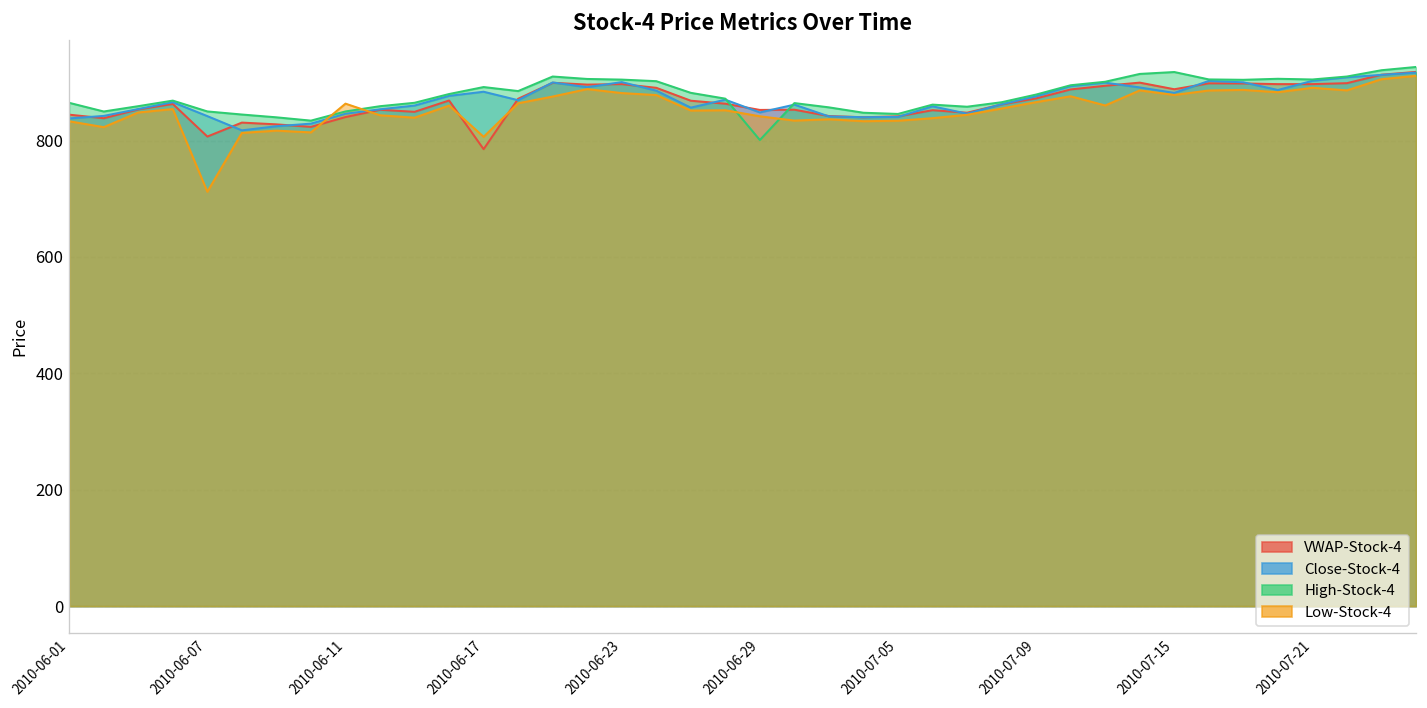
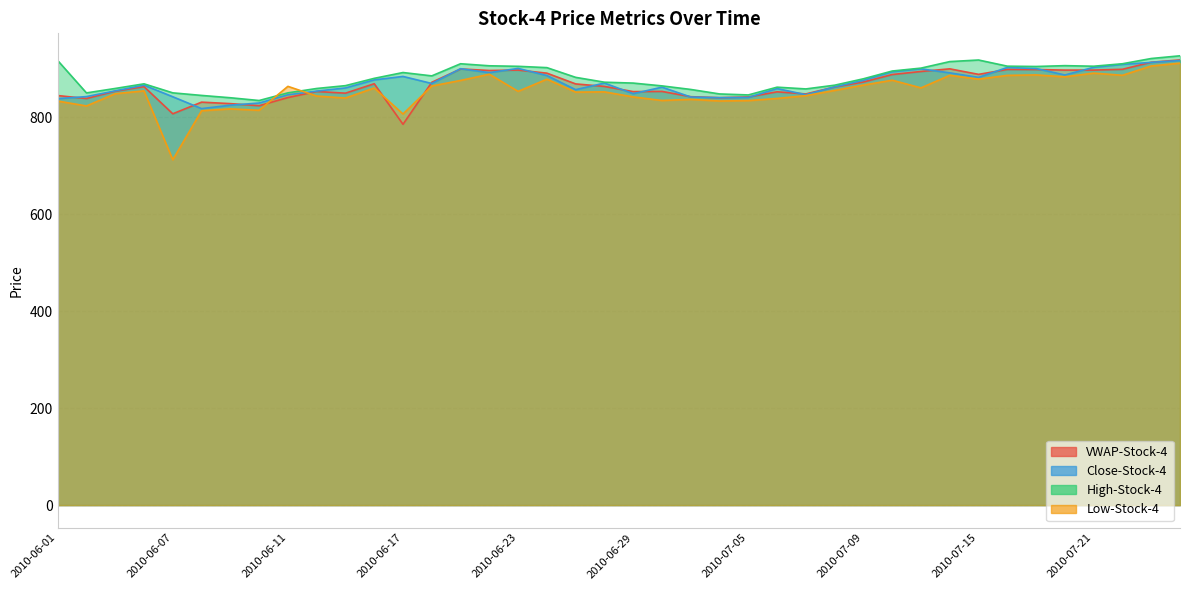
High-Stock-4, 2010-06-01: 860 -> 920
Low-Stock-4, 2010-06-23: 880 -> 850
High-Stock-4, 2010-06-29: 800 -> 870
